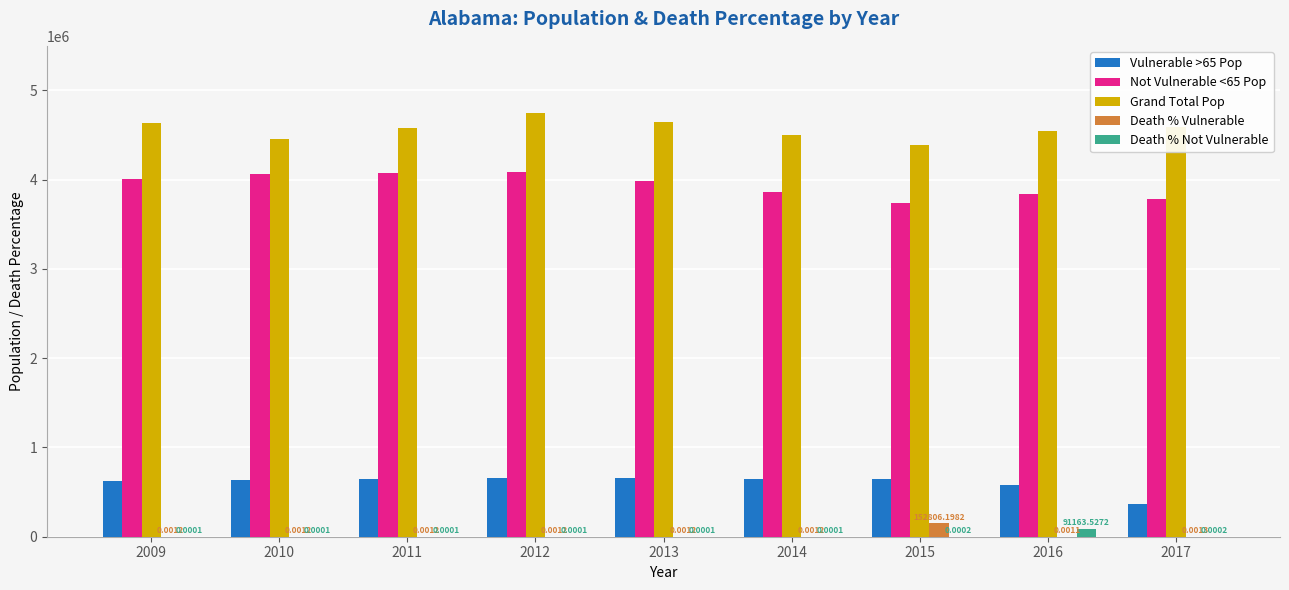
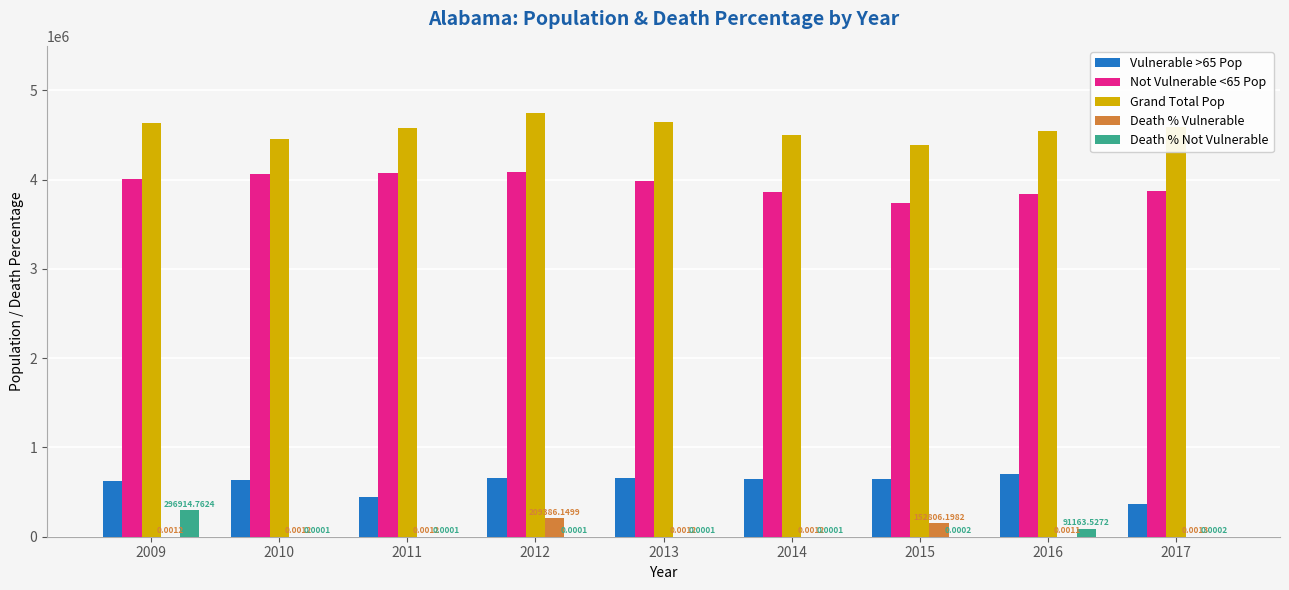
Death % Not Vulnerable, 2009: 0.0001 -> 296914.7624
Vulnerable >65 Pop, 2011: 600000 -> 400000
Death % Vulnerable, 2012: 0.0012 -> 209386.1499
Vulnerable >65 Pop, 2016: 600000 -> 700000
Not Vulnerable <65 Pop, 2017: 3800000 -> 3900000
